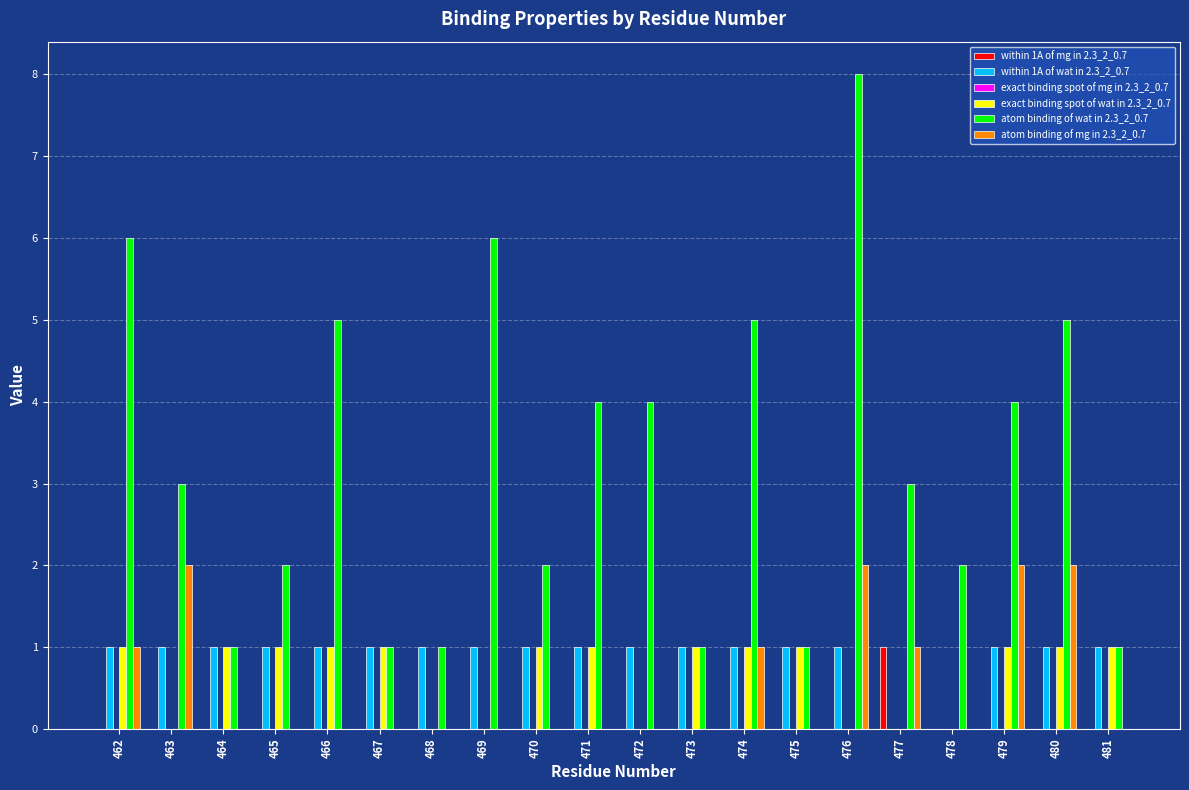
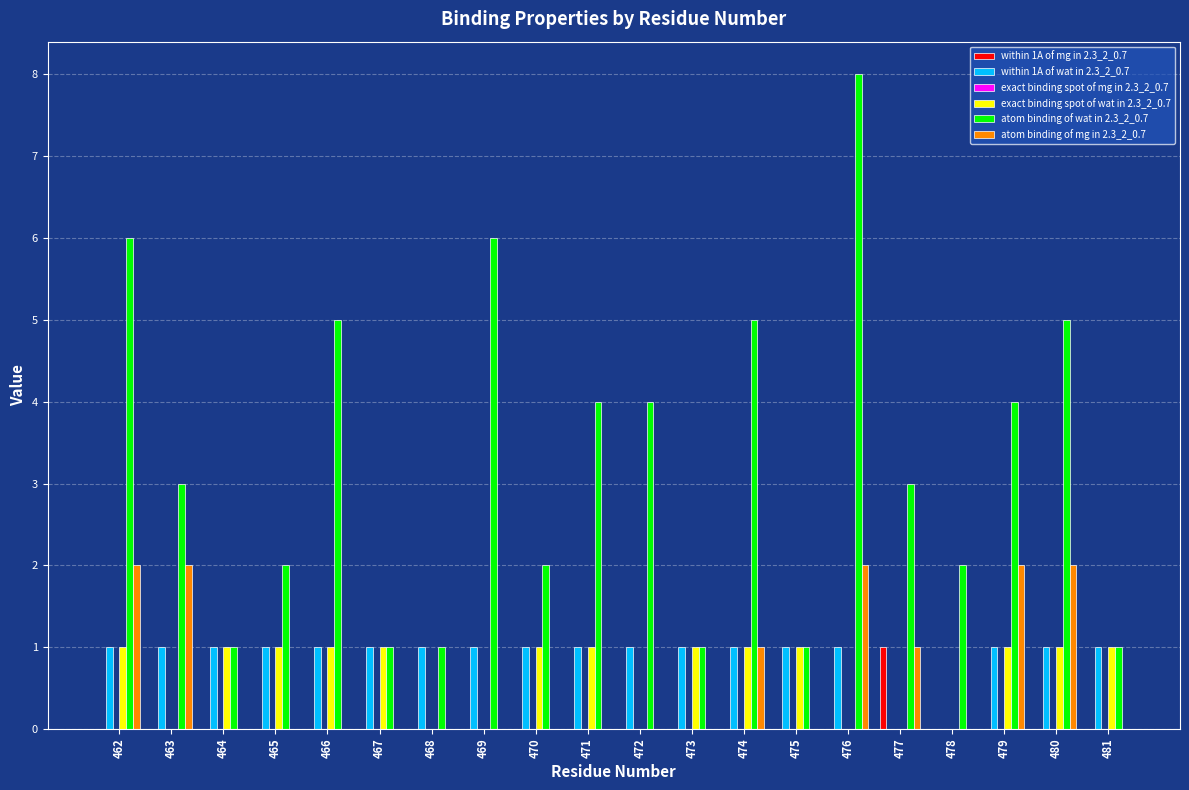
atom binding of mg in 2.3_2_0.7, 462: 1 -> 2
